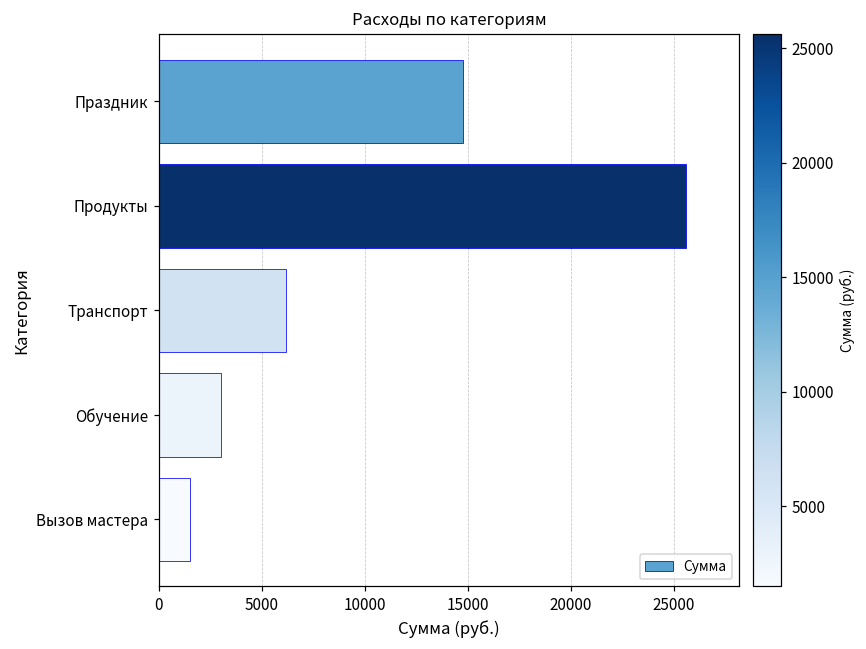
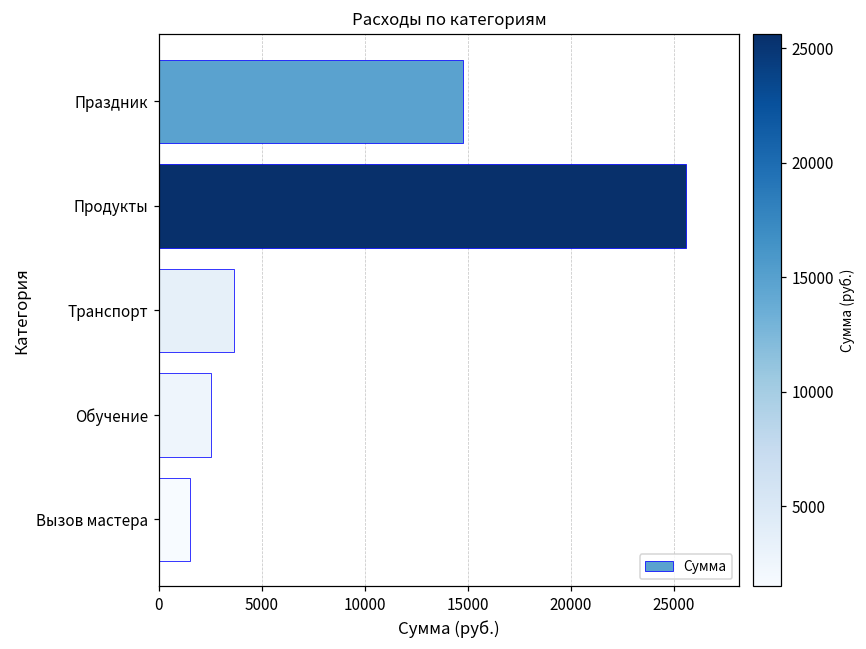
Транспорт: 6200 -> 3700
Обучение: 3000 -> 2500
